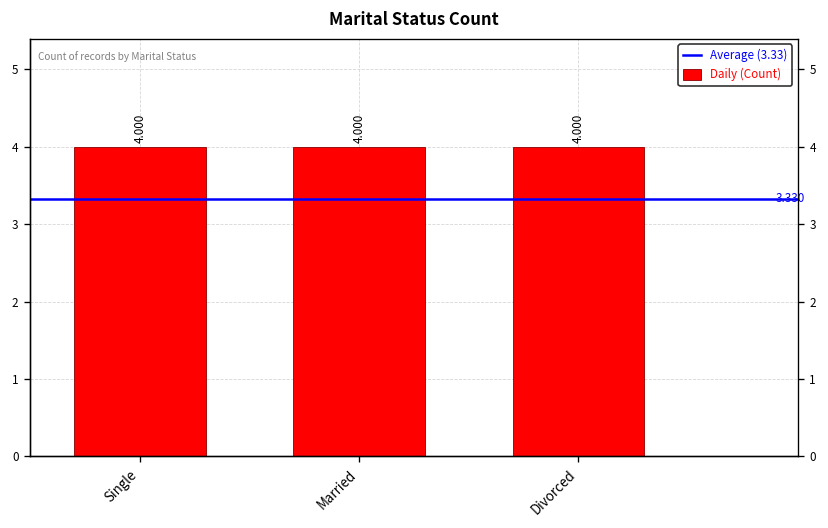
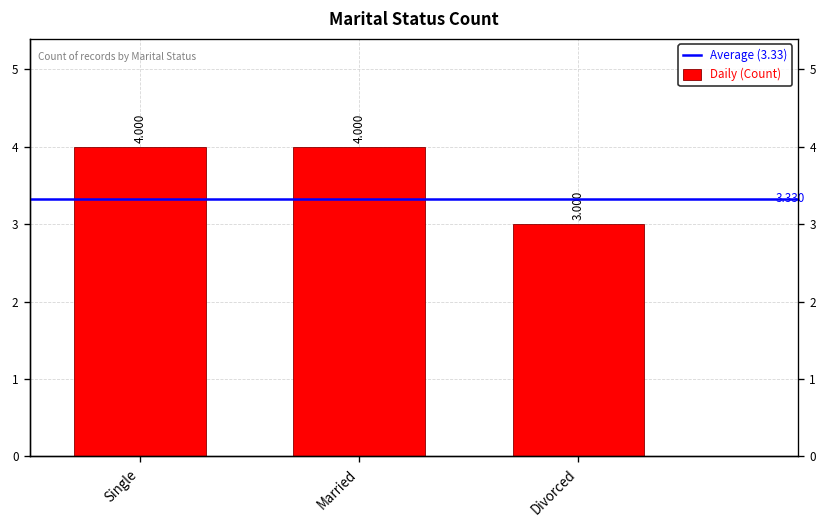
Divorced: 4.000 -> 3.000
